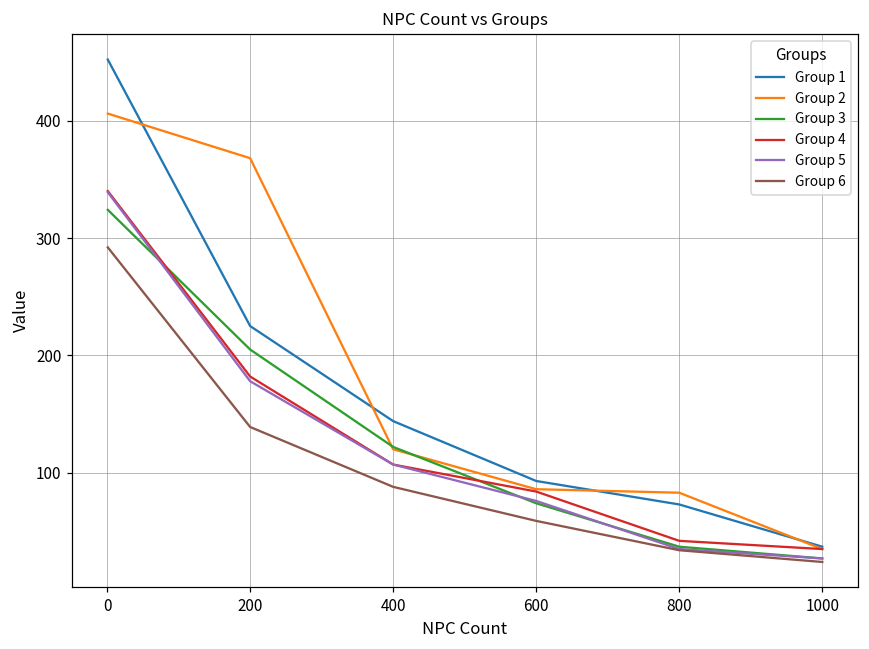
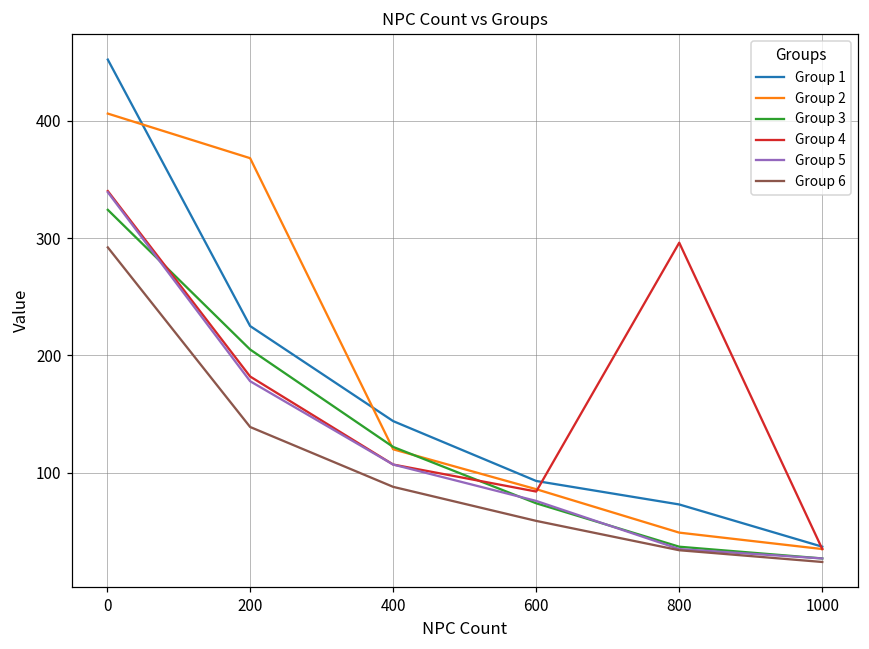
Group 2, 800: 83 -> 49
Group 4, 800: 42 -> 296
